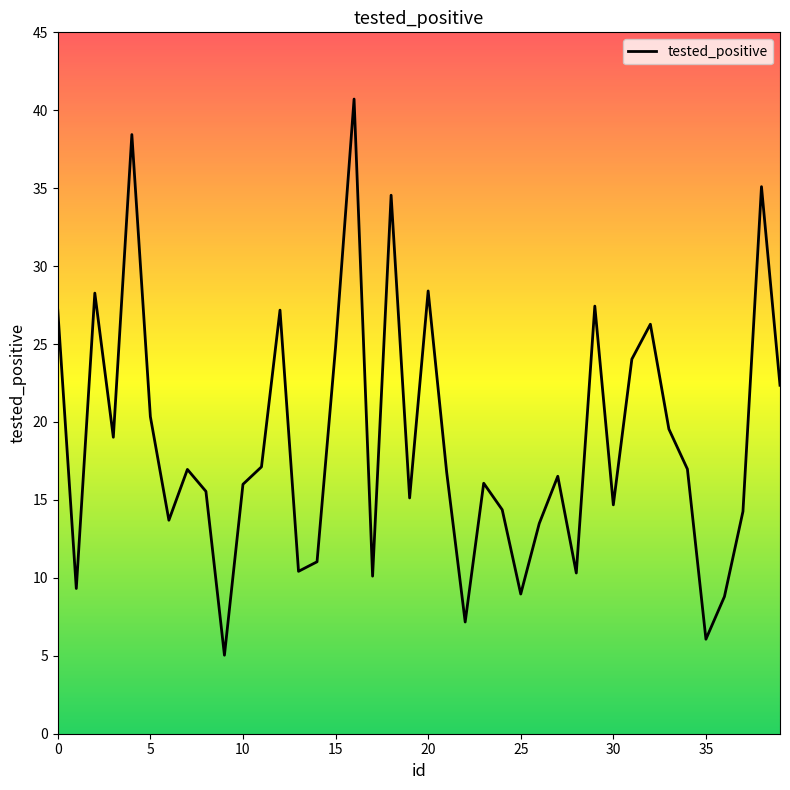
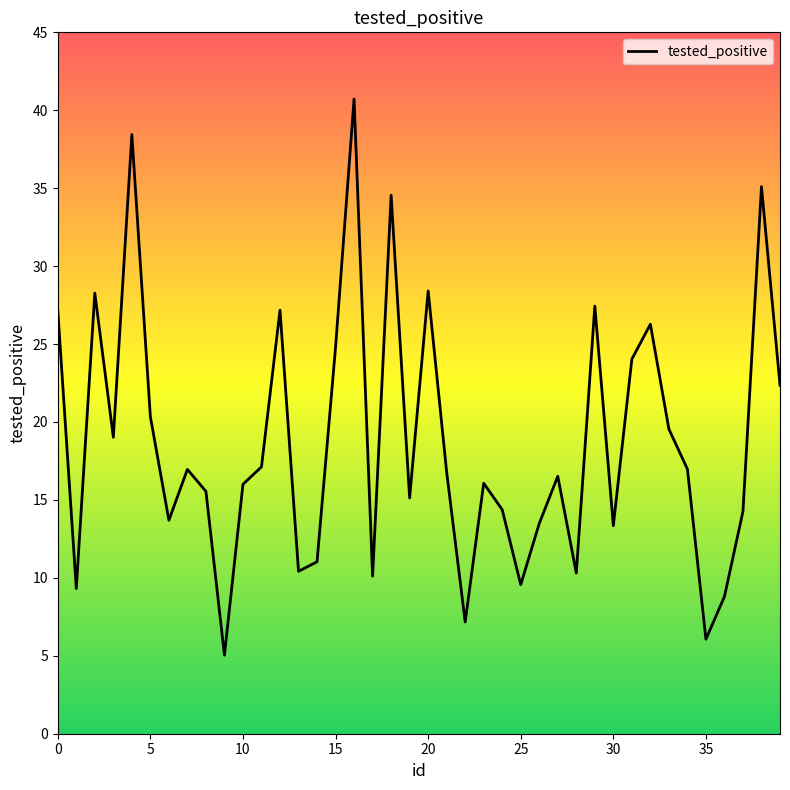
25: 9.0 -> 9.6
30: 14.7 -> 13.3
